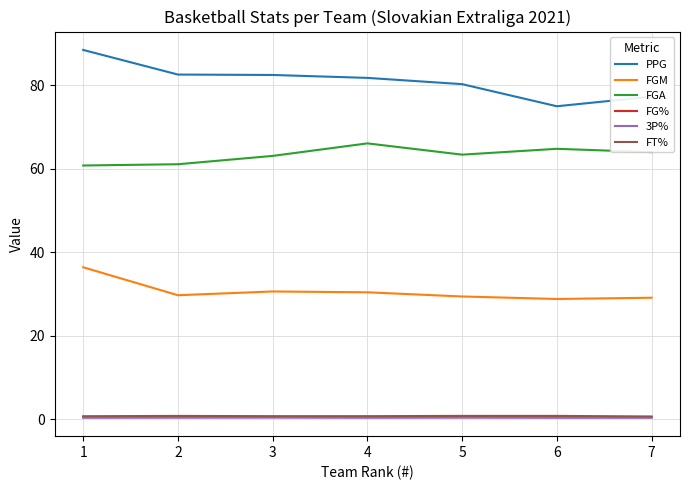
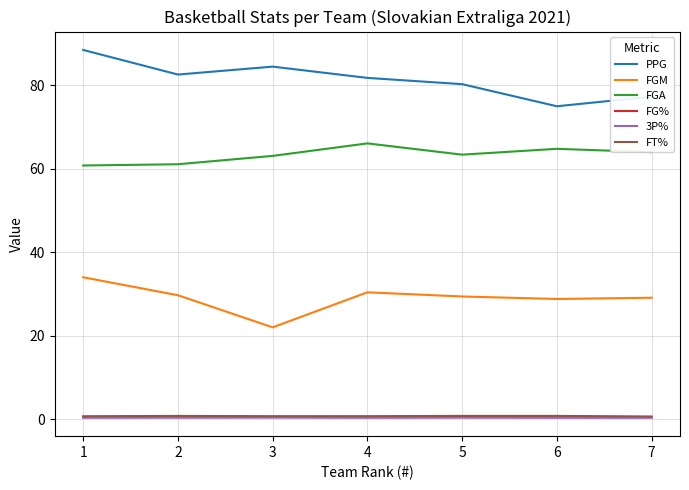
FGM, 1: 36 -> 34
PPG, 3: 83 -> 85
FGM, 3: 31 -> 22
